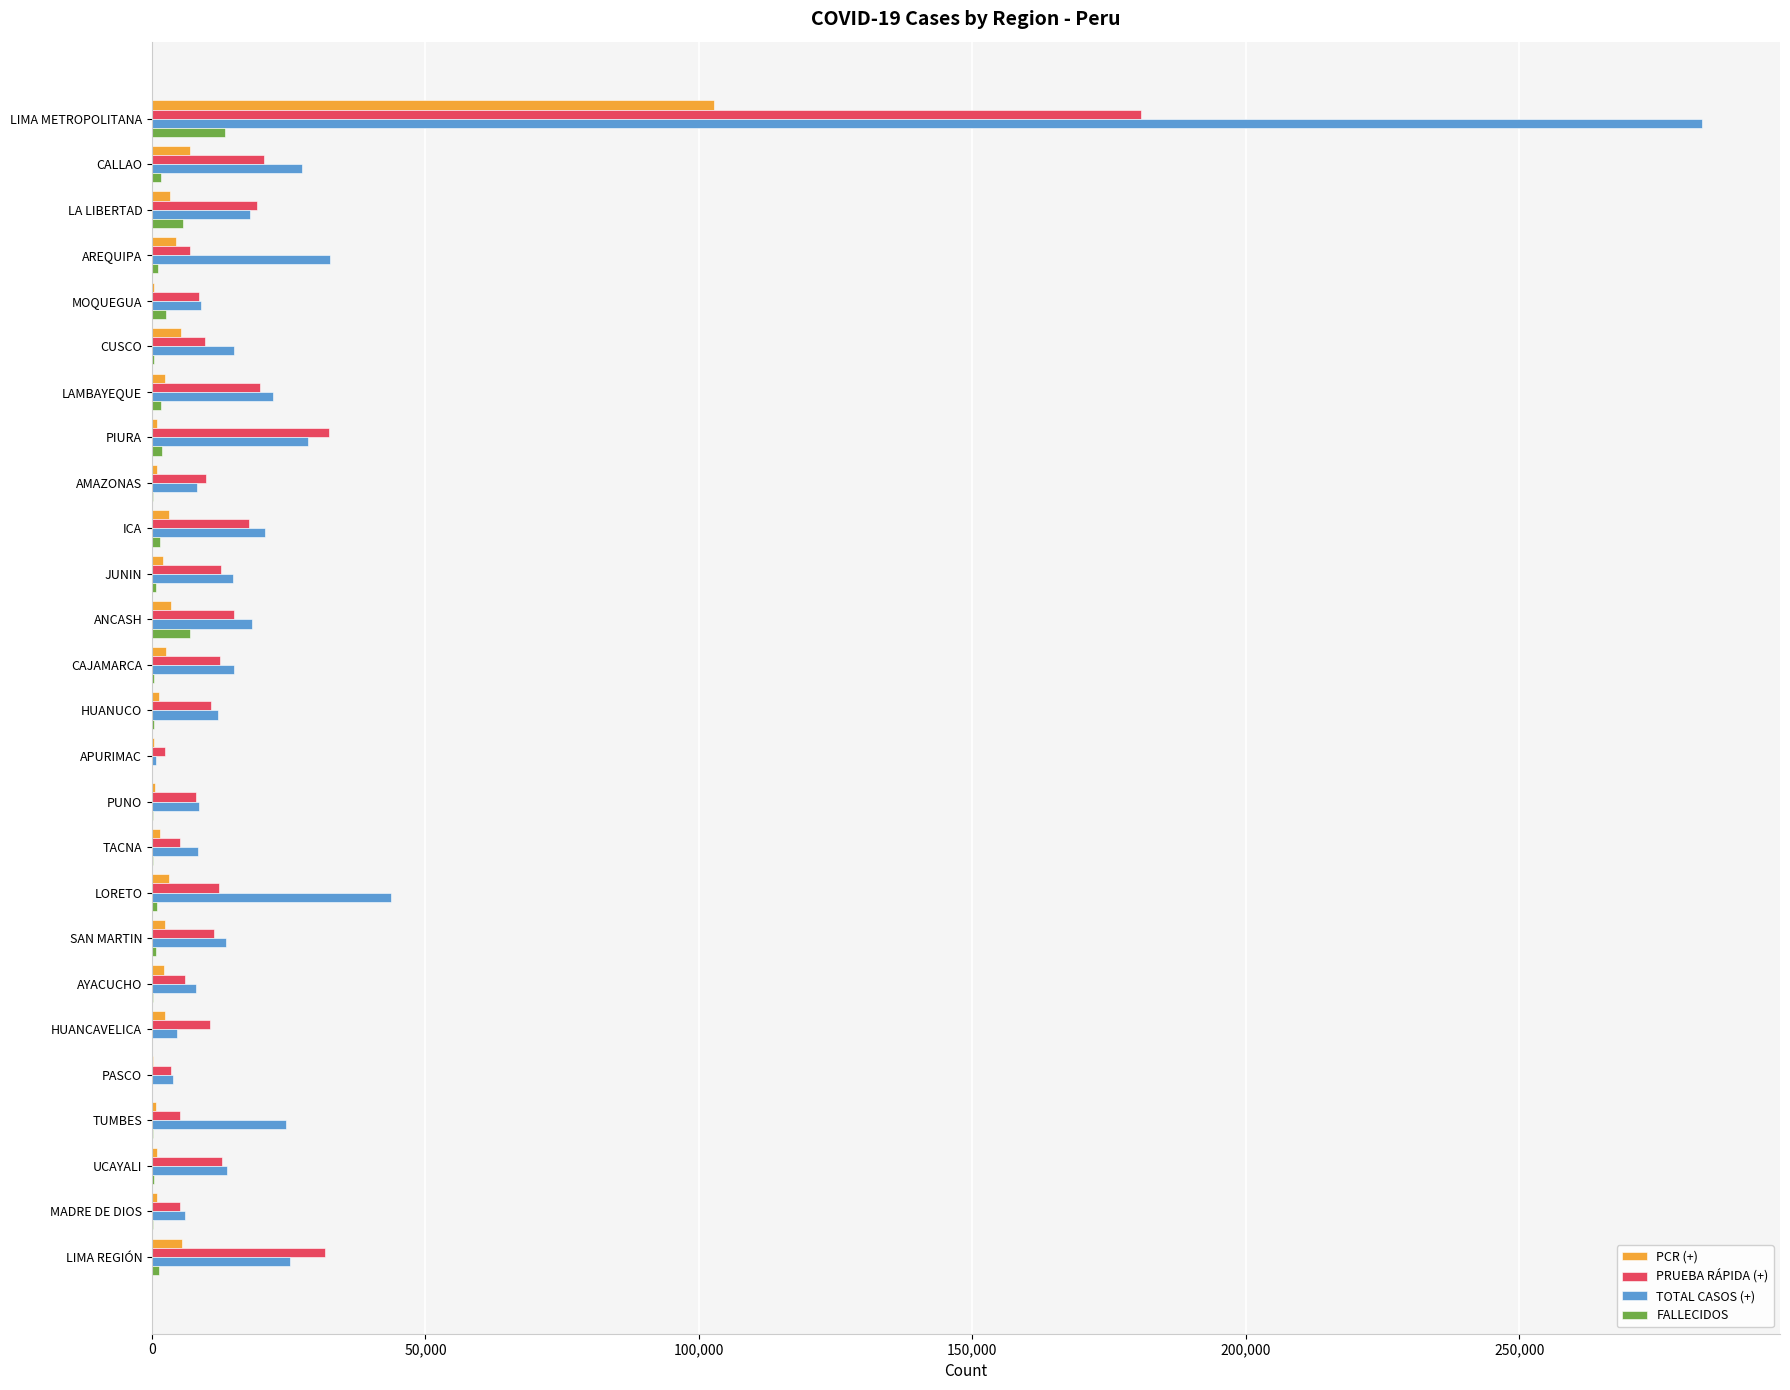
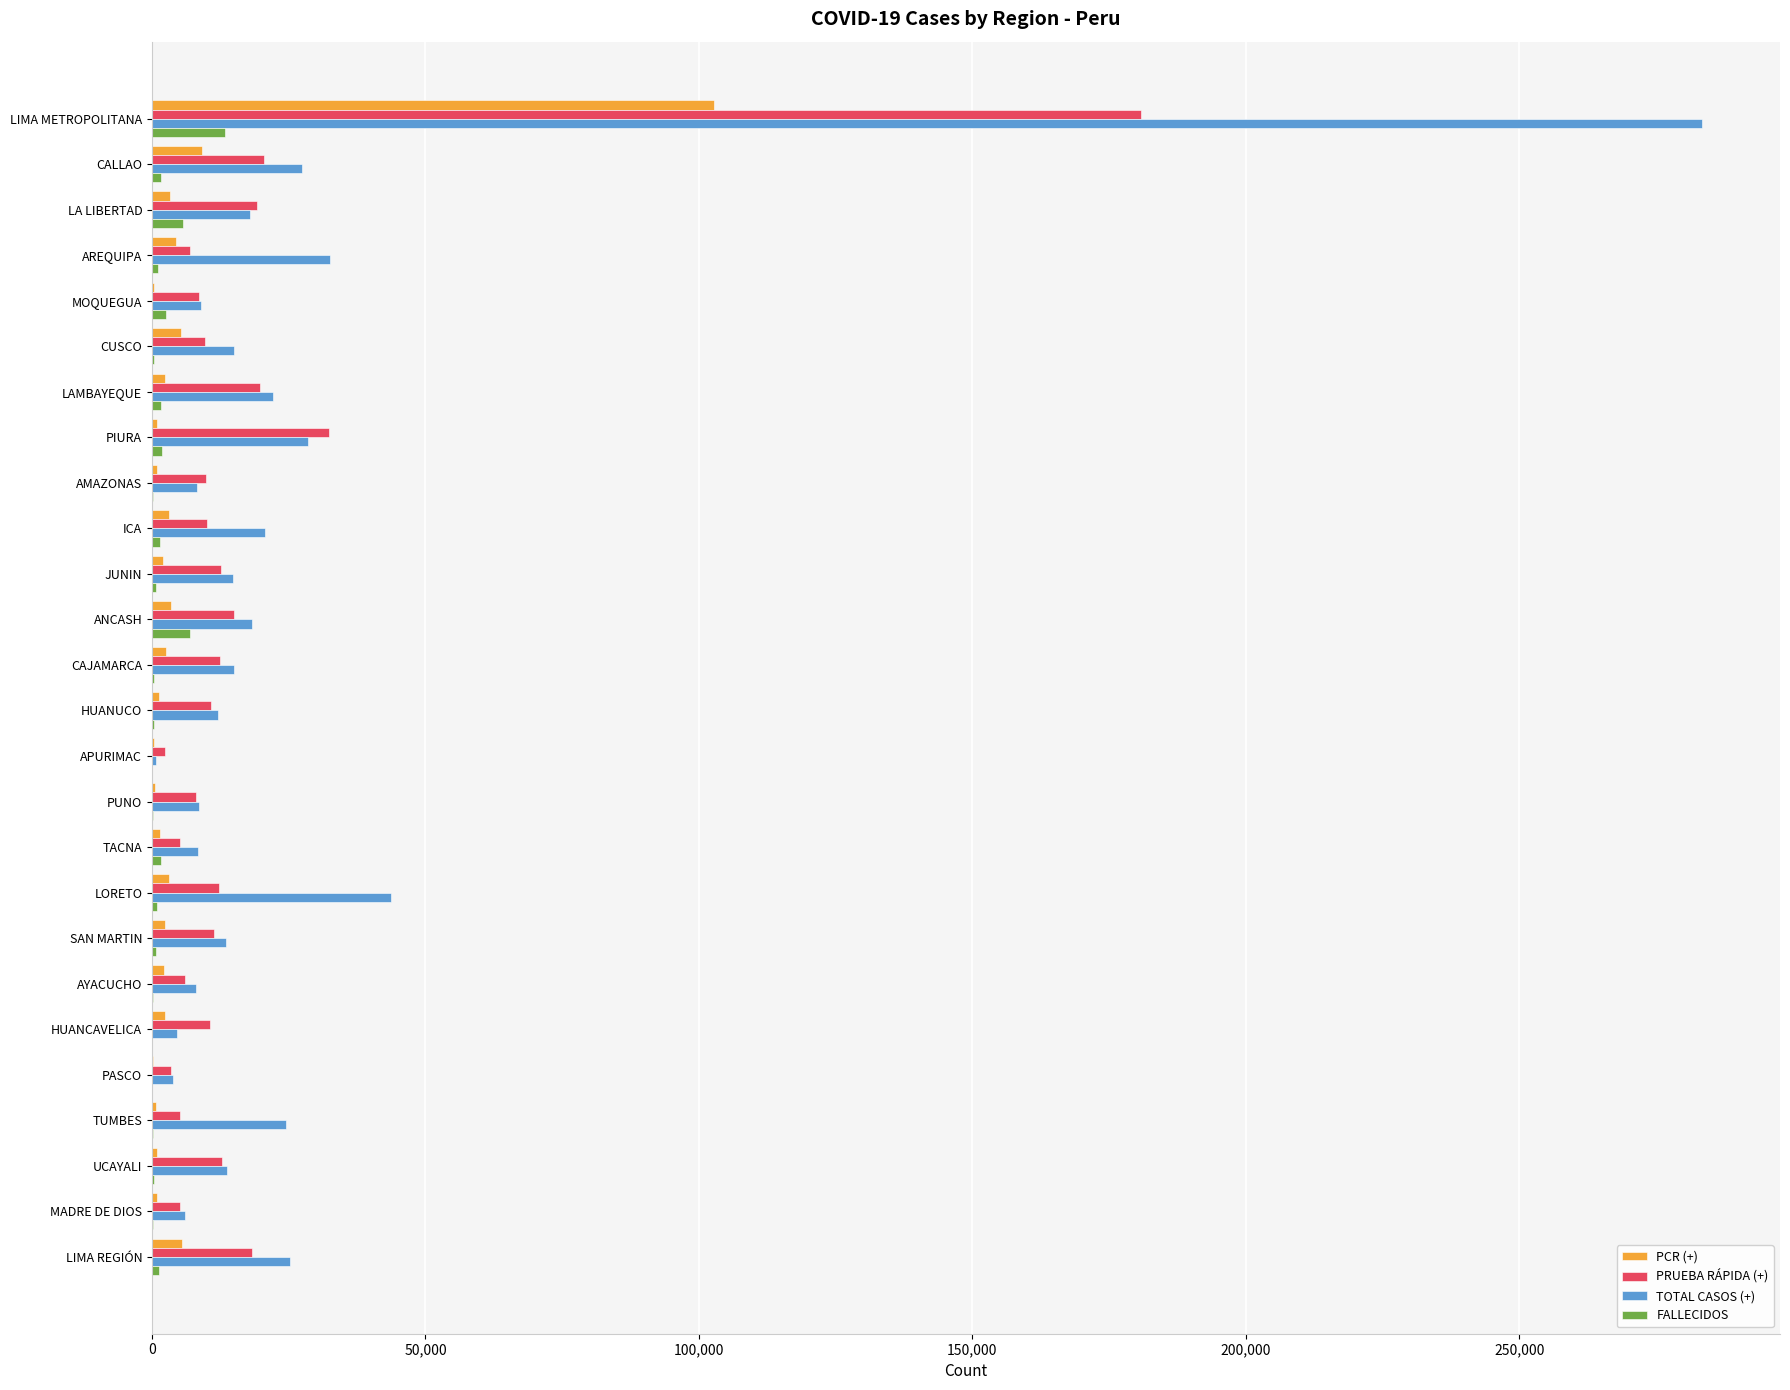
PCR (+), CALLAO: 7,000 -> 9,000
PRUEBA RÁPIDA (+), ICA: 18,000 -> 10,000
FALLECIDOS, TACNA: 0 -> 2,000
PRUEBA RÁPIDA (+), LIMA REGIÓN: 32,000 -> 18,000
